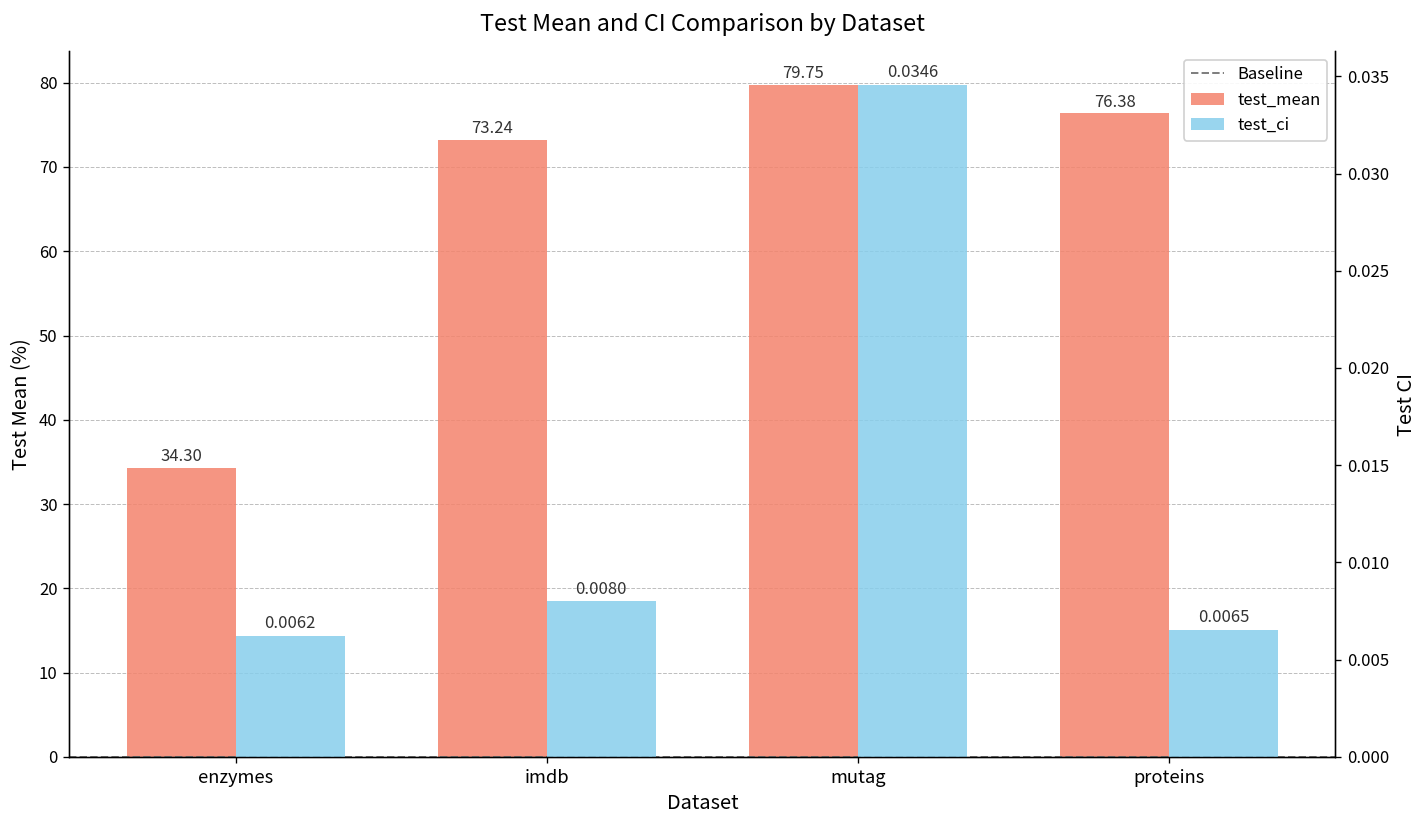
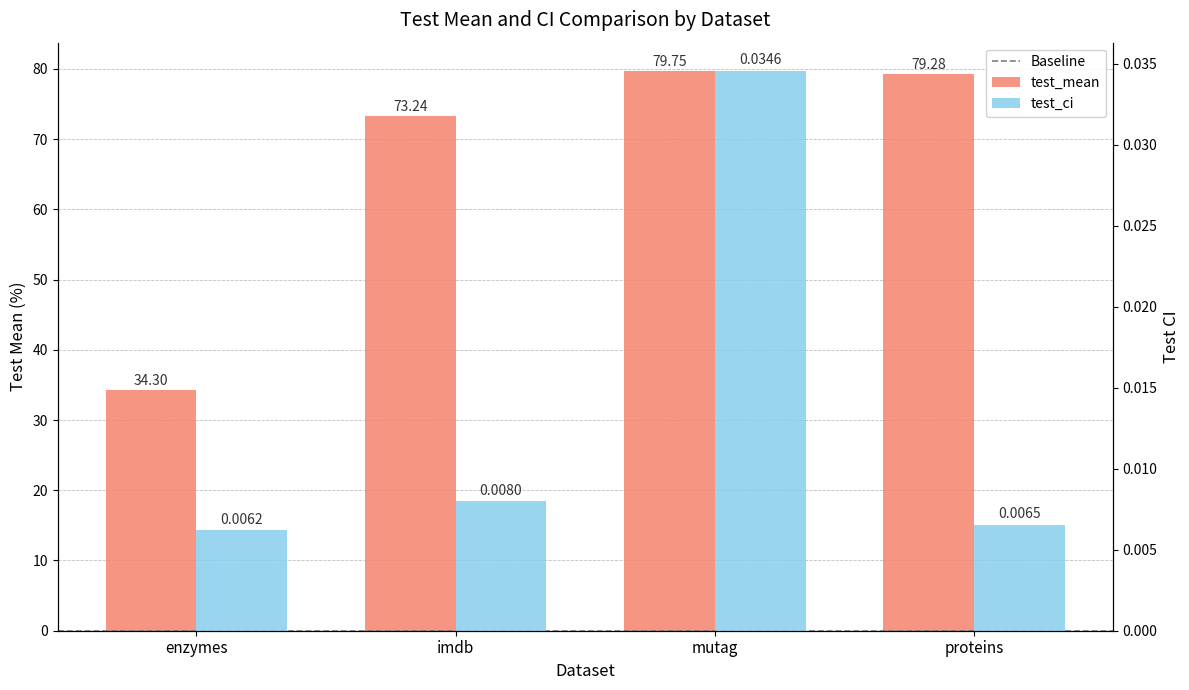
test_mean, proteins: 76.38 -> 79.28
